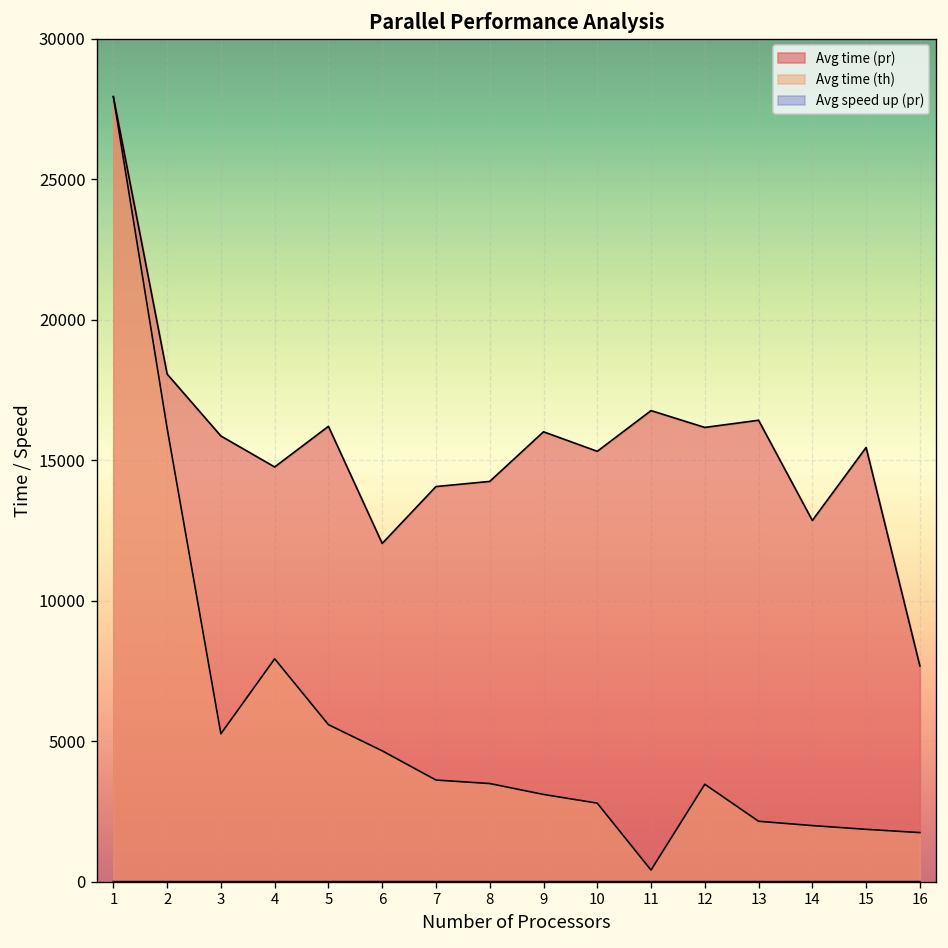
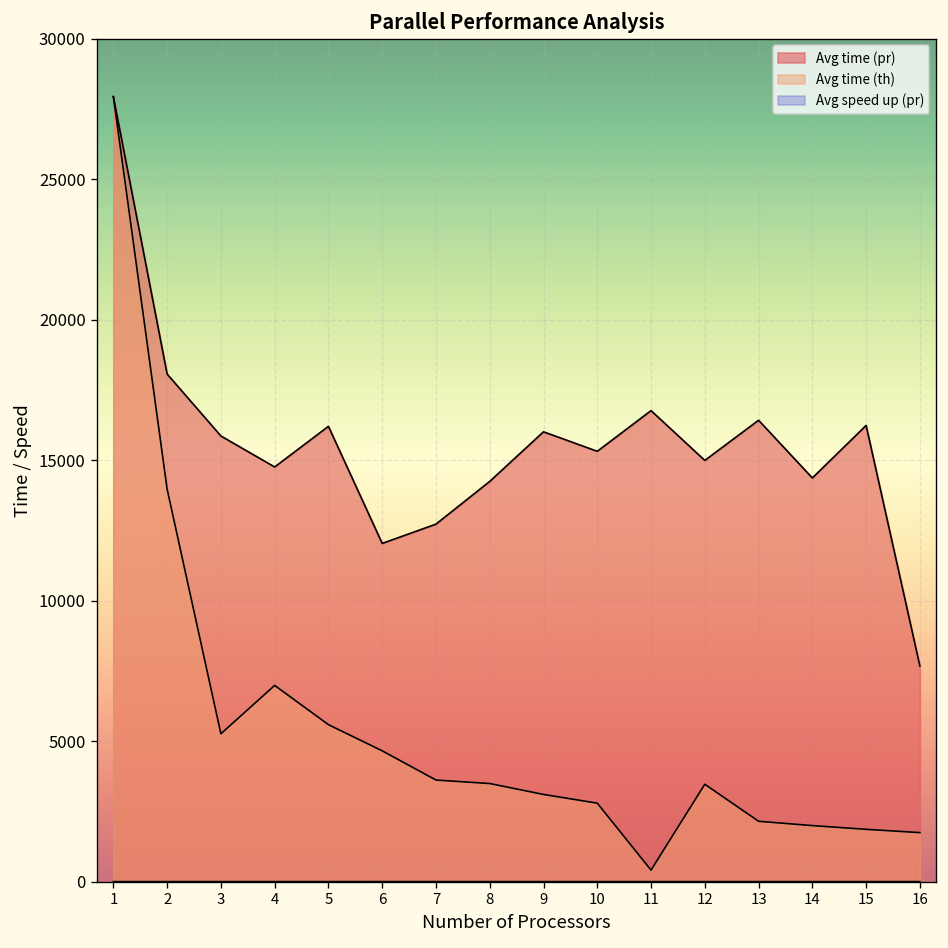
Avg time (th), 2: 16100 -> 14000
Avg time (th), 4: 7900 -> 7000
Avg time (pr), 7: 14100 -> 12700
Avg time (pr), 12: 16200 -> 15000
Avg time (pr), 14: 12900 -> 14400
Avg time (pr), 15: 15500 -> 16200
